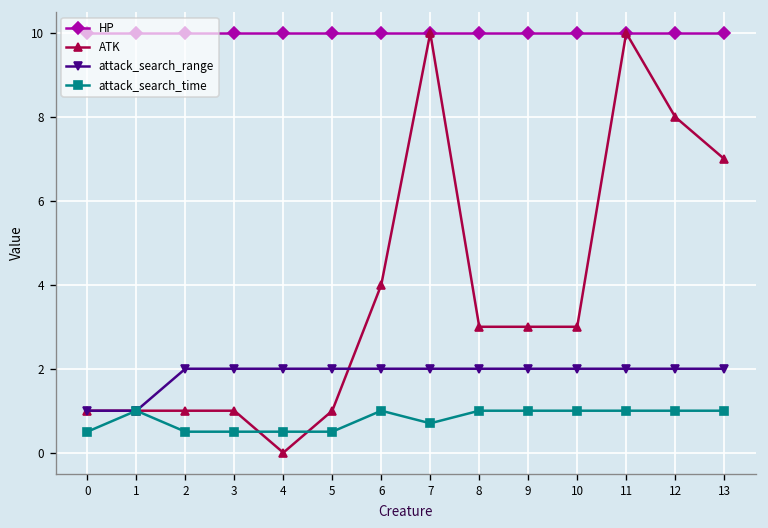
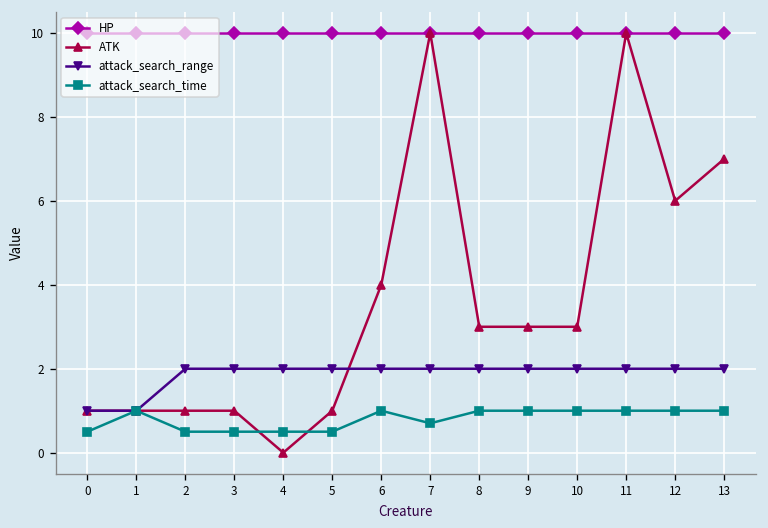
ATK, 12: 8 -> 6
